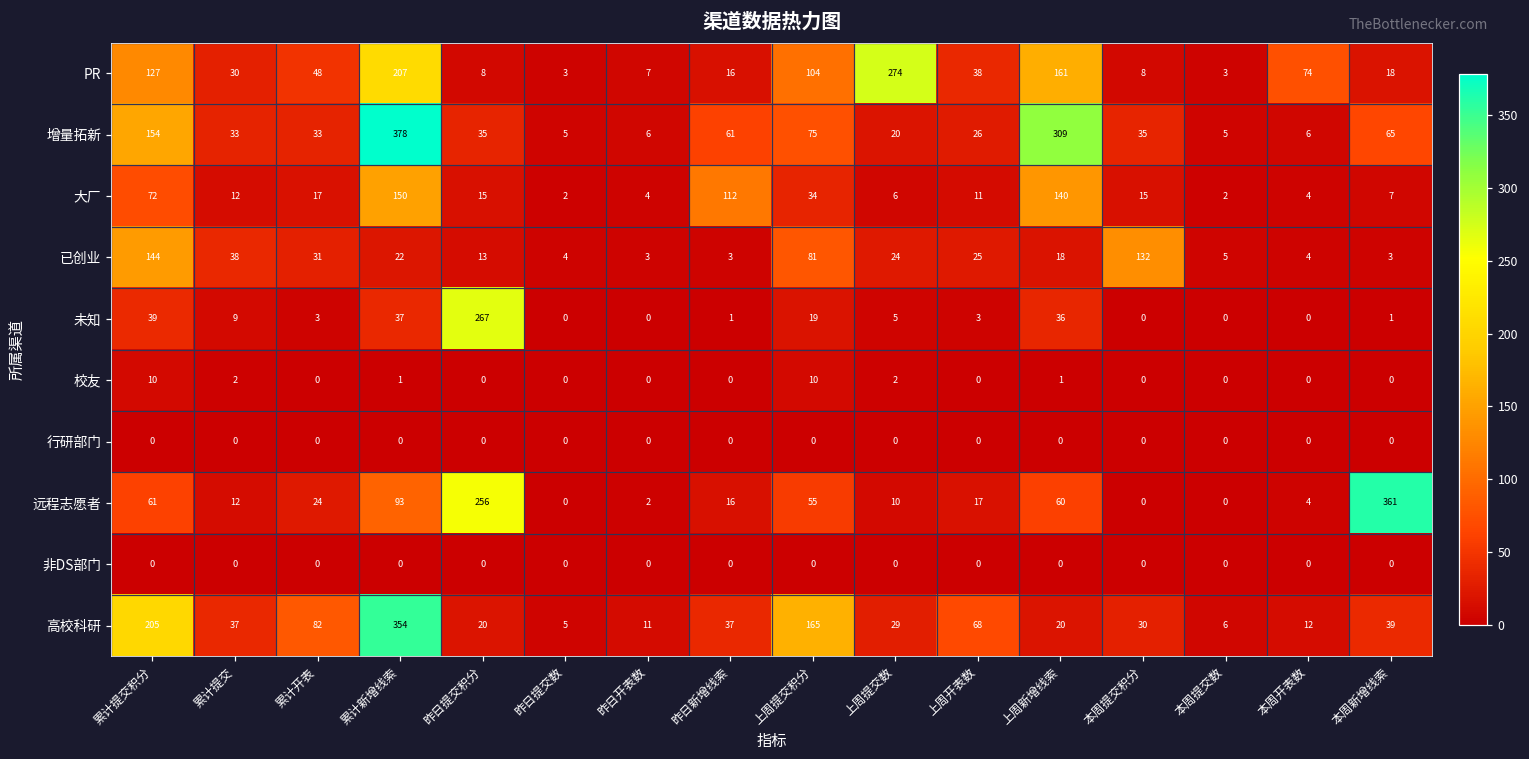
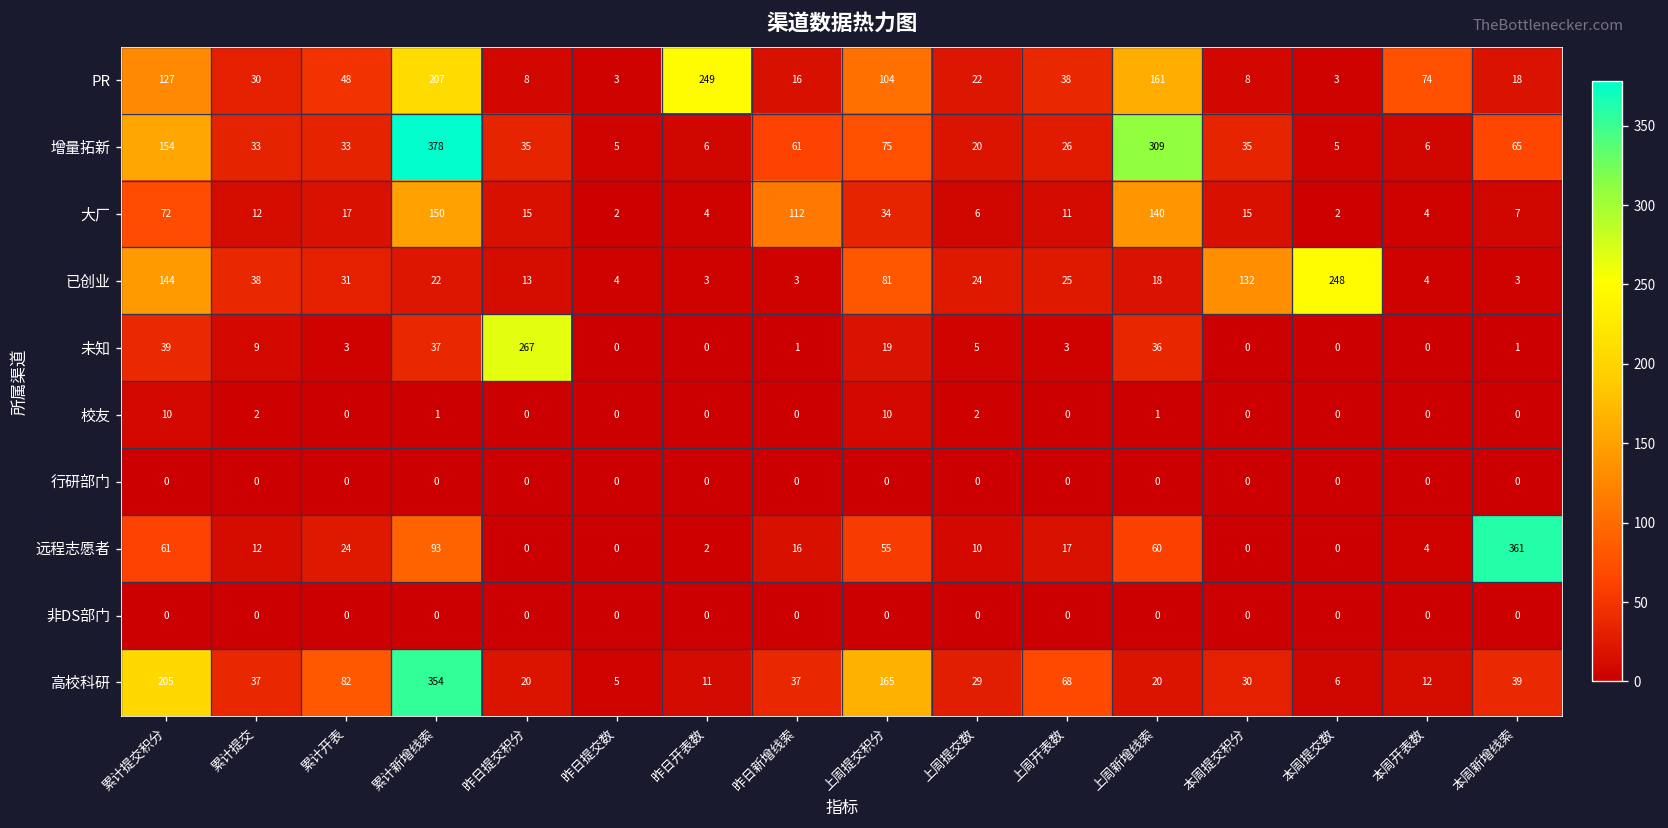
PR, 昨日开表数: 7 -> 249
PR, 上周提交数: 274 -> 22
已创业, 本周提交数: 5 -> 248
远程志愿者, 昨日提交积分: 256 -> 0
